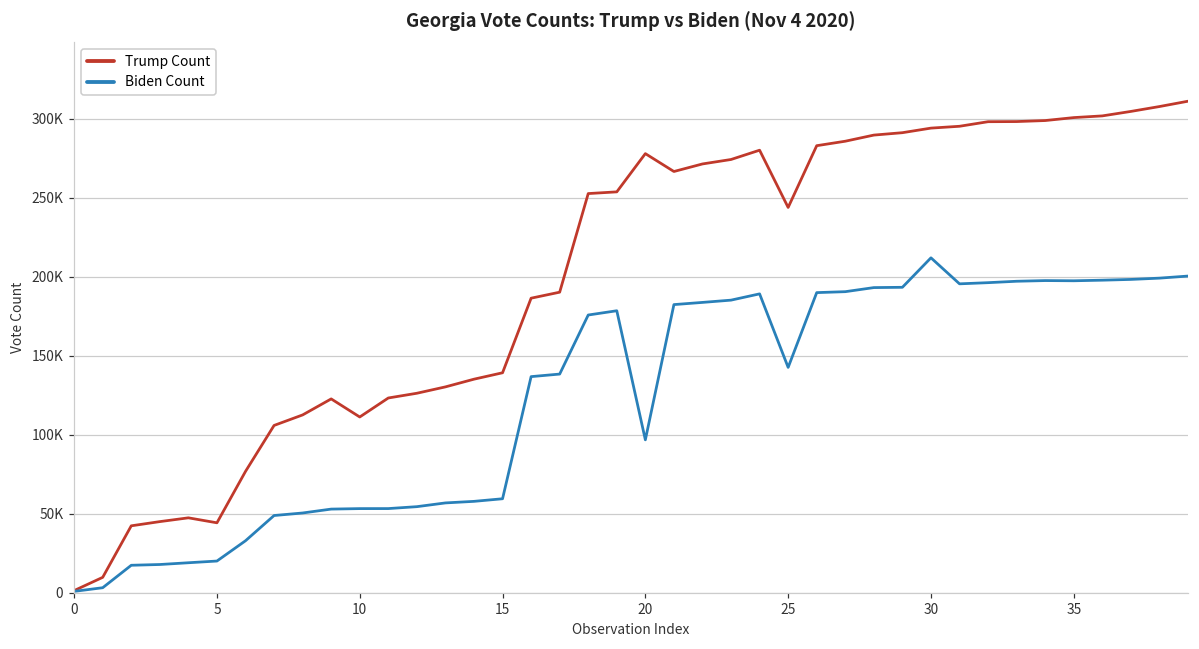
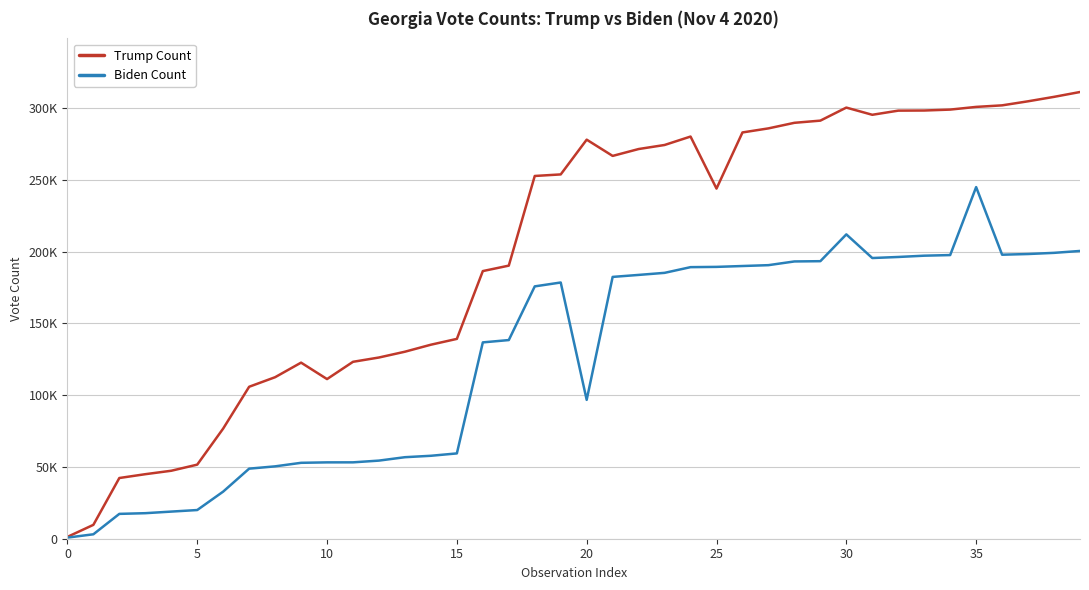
Trump Count, 5: 44000 -> 52000
Biden Count, 25: 143000 -> 189000
Trump Count, 30: 294000 -> 300000
Biden Count, 35: 197000 -> 245000
